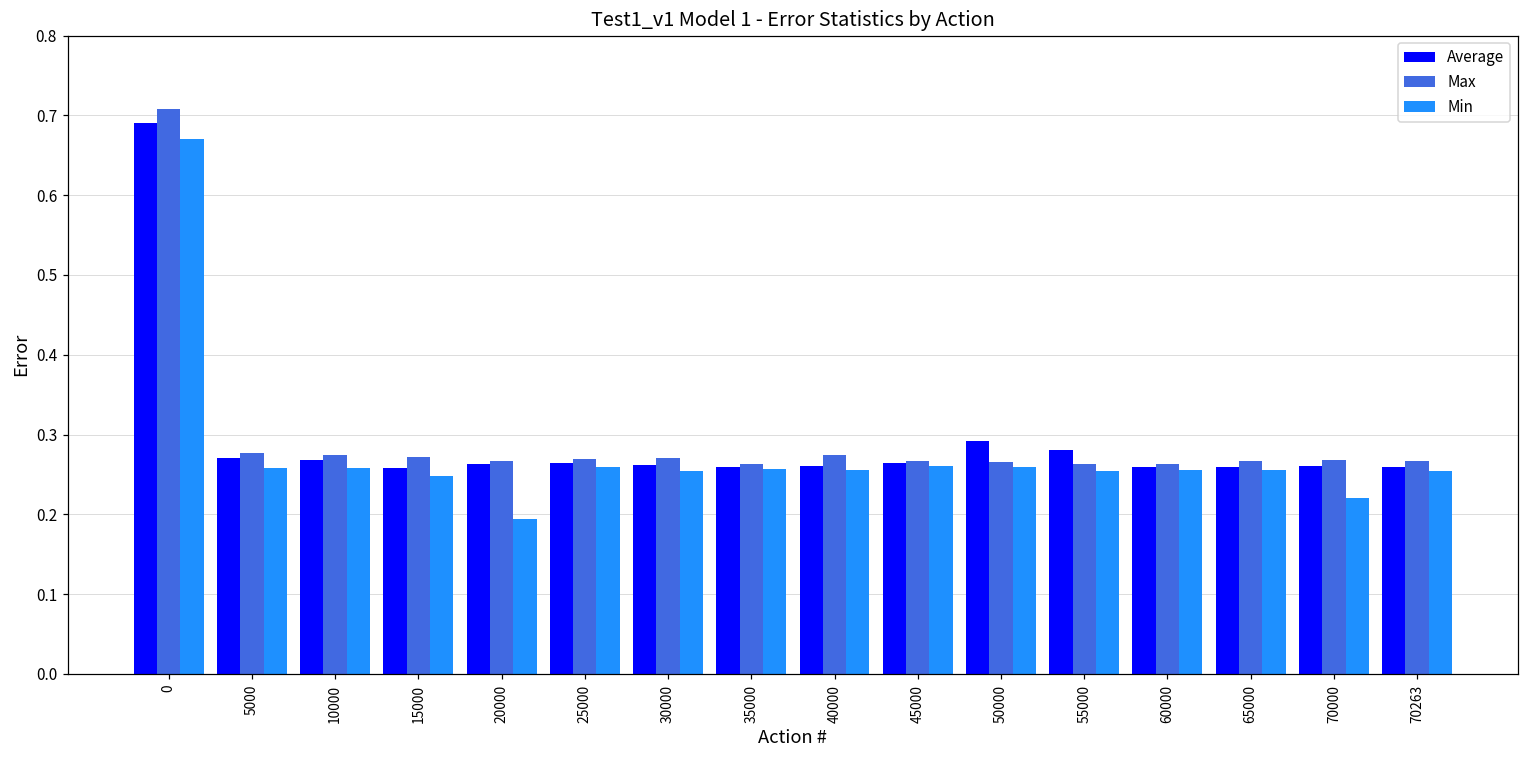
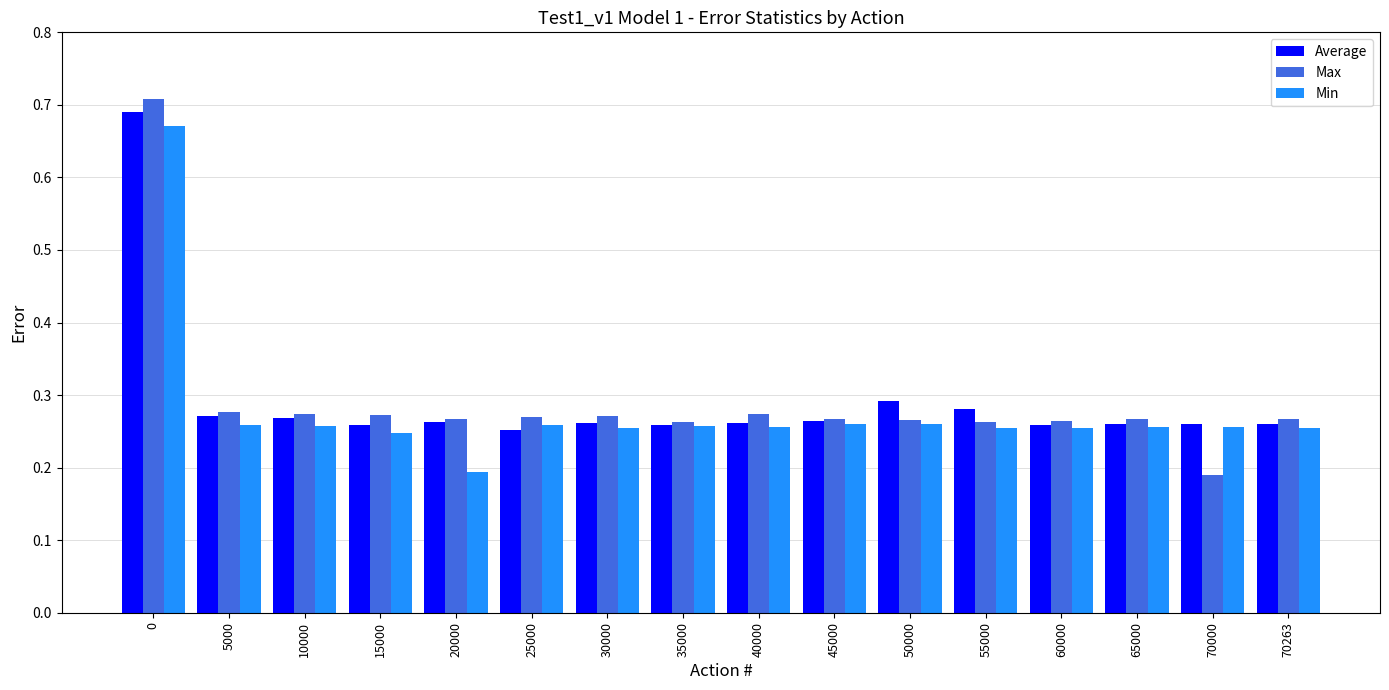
Average, 25000: 0.26 -> 0.25
Max, 70000: 0.27 -> 0.19
Min, 70000: 0.22 -> 0.26
